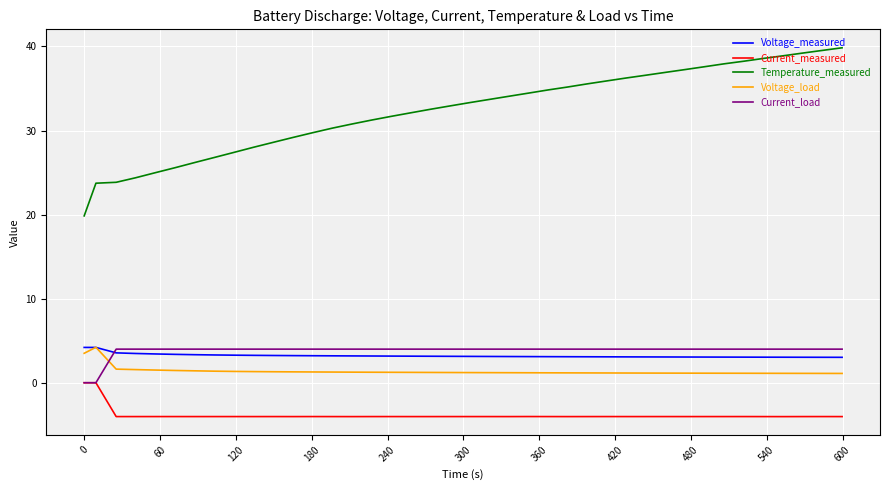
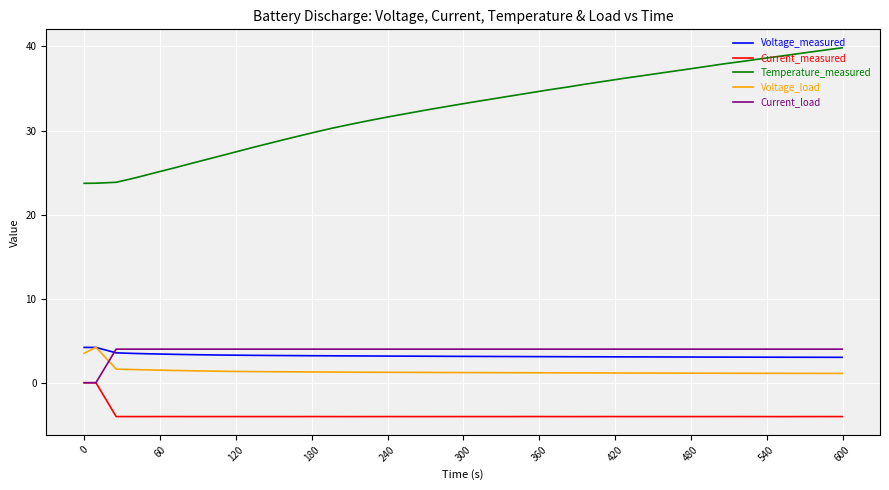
Temperature_measured, 0: 20 -> 24
